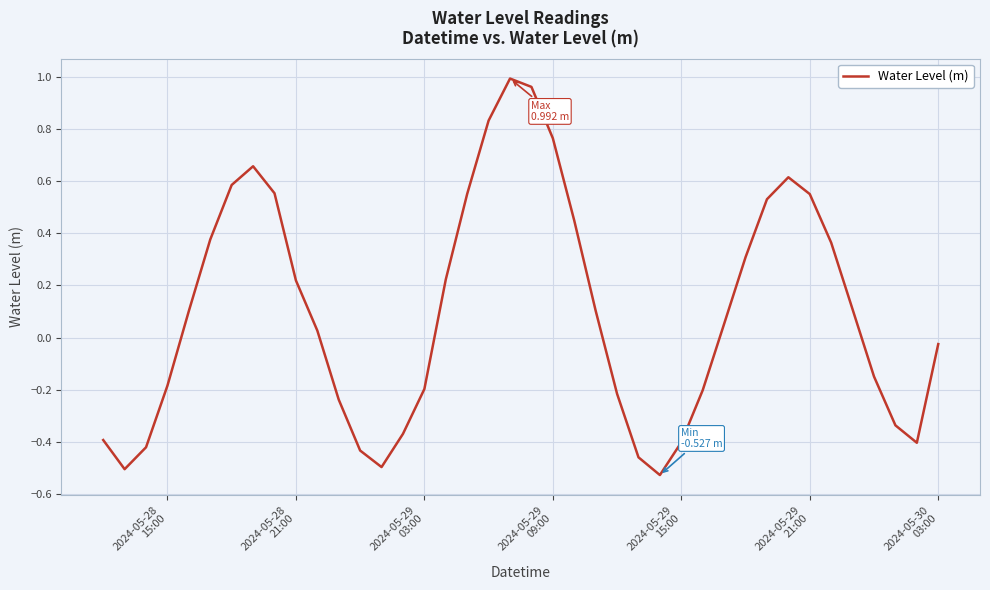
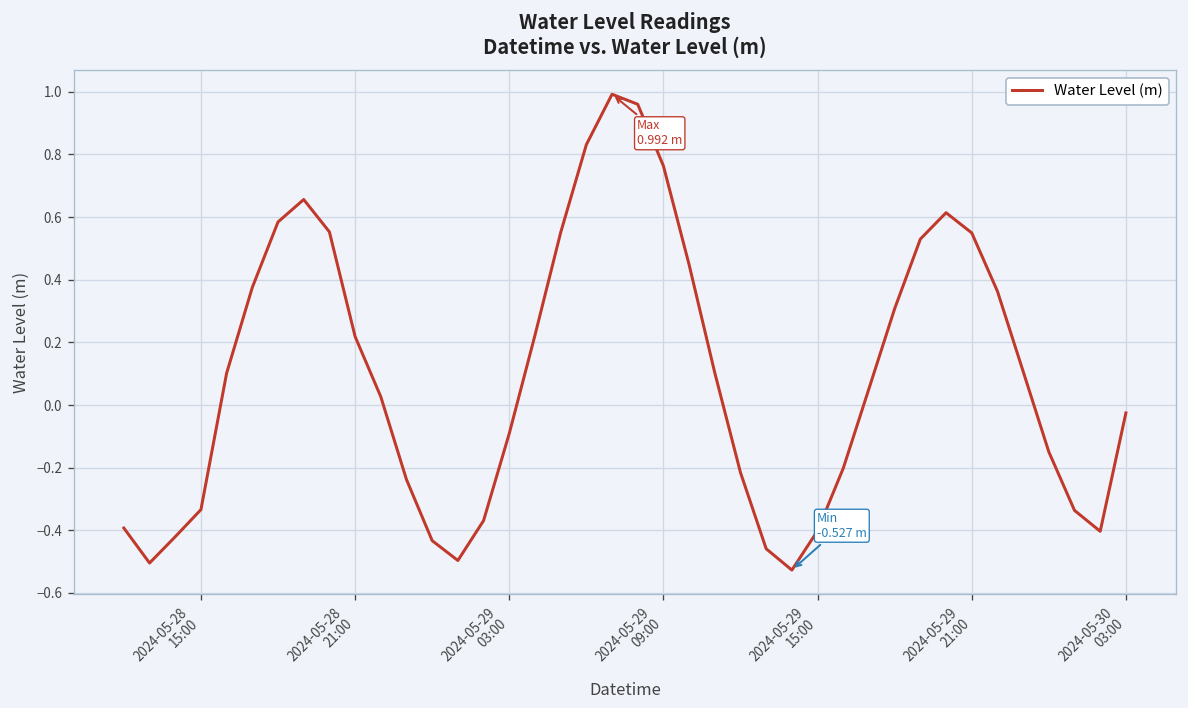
2024-05-28 15:00: -0.18 -> -0.33
2024-05-29 03:00: -0.20 -> -0.09
